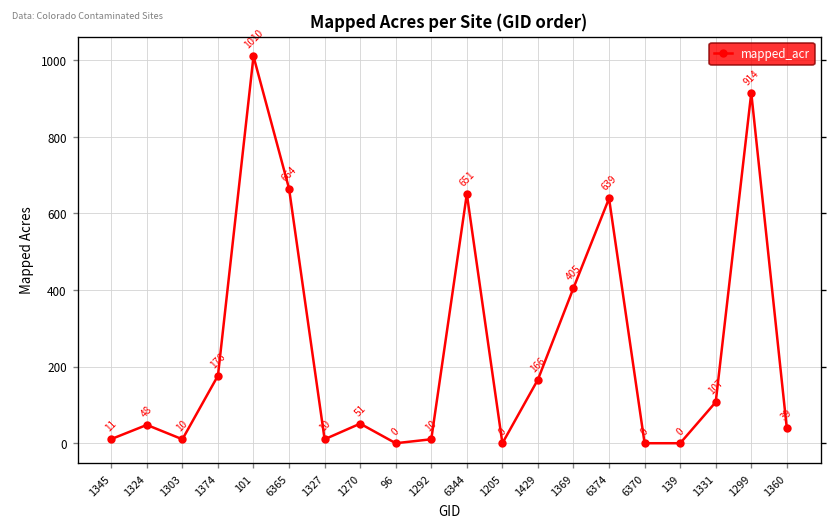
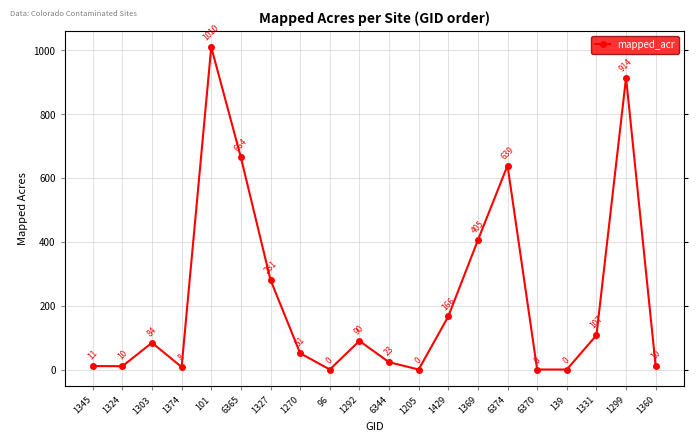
1324: 48 -> 10
1303: 10 -> 84
1374: 176 -> 8
1327: 10 -> 281
1292: 10 -> 90
6344: 651 -> 23
1360: 39 -> 10
